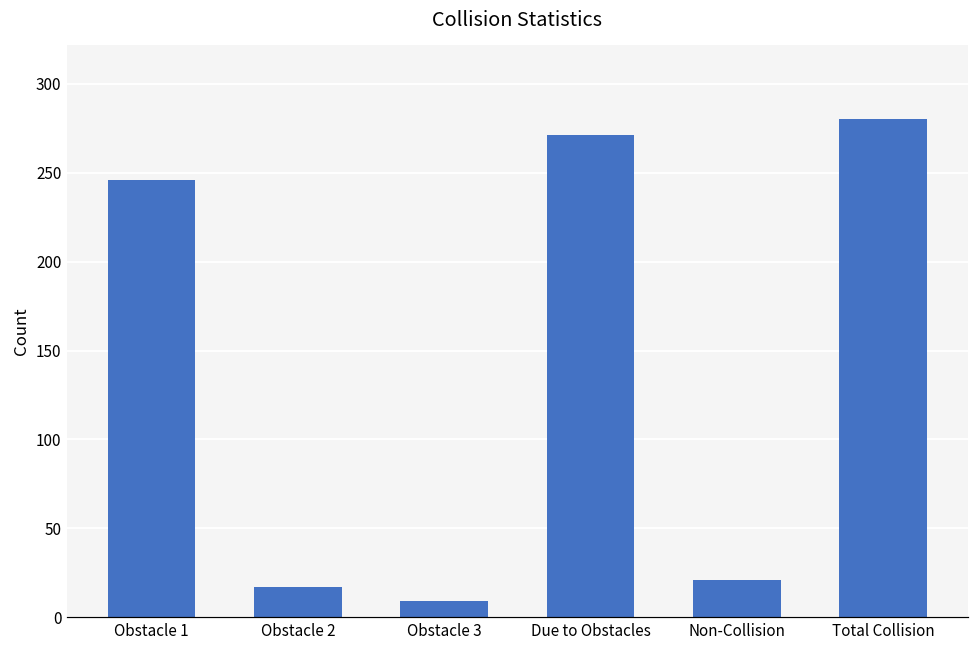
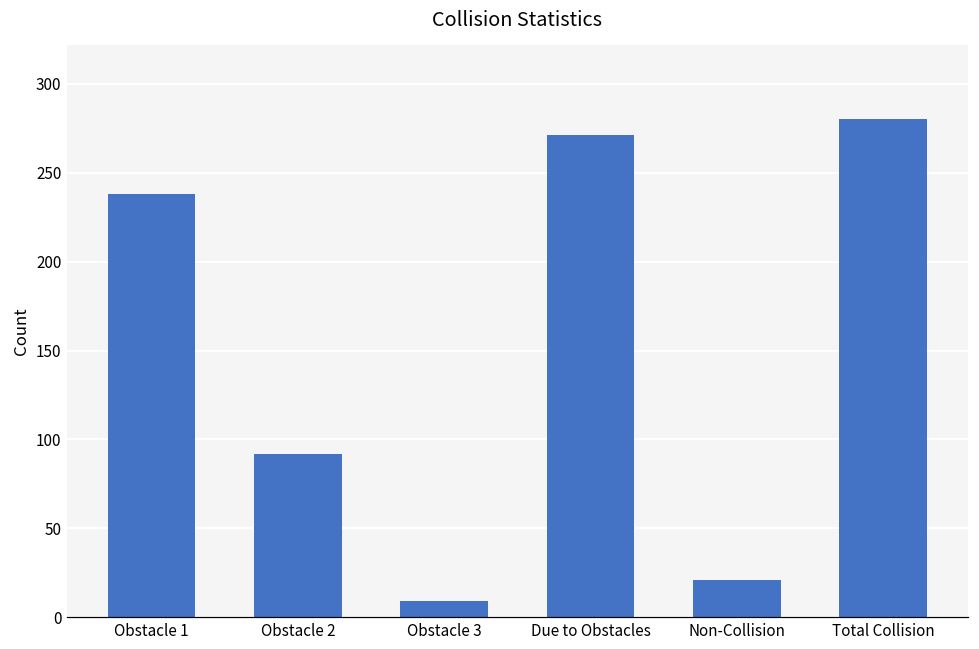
Obstacle 1: 246 -> 238
Obstacle 2: 17 -> 92
